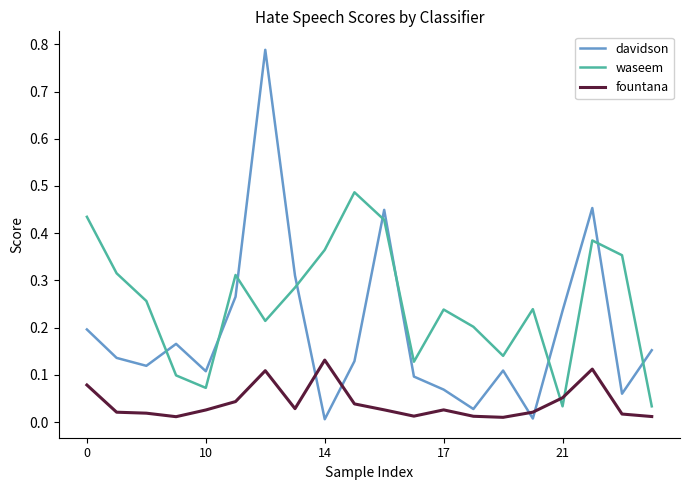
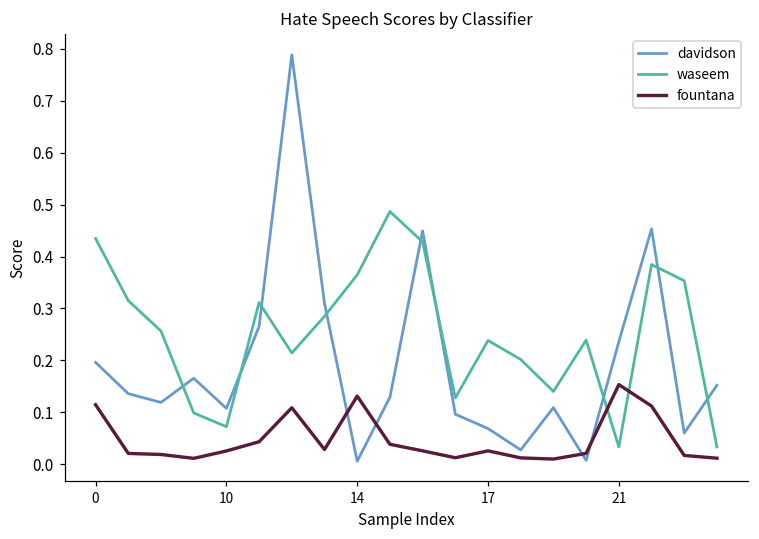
fountana, 0: 0.08 -> 0.11
fountana, 21: 0.05 -> 0.15
